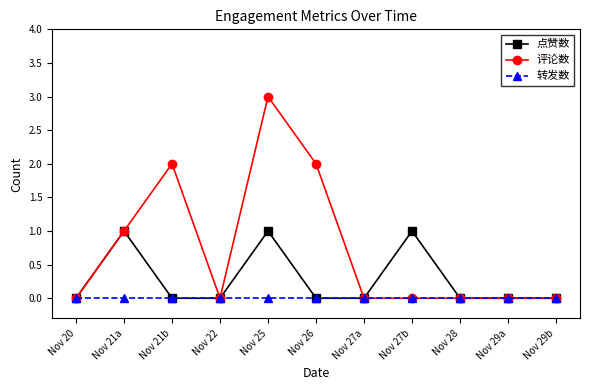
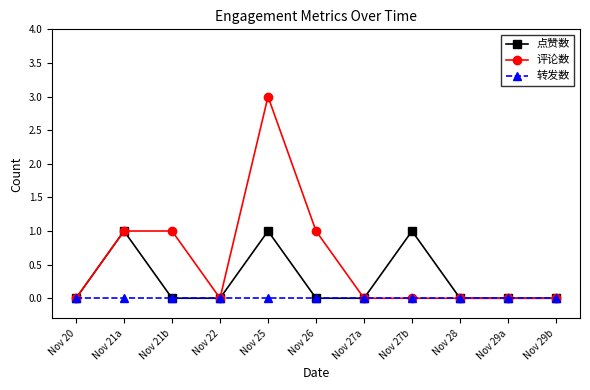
评论数, Nov 21b: 2 -> 1
评论数, Nov 26: 2 -> 1
